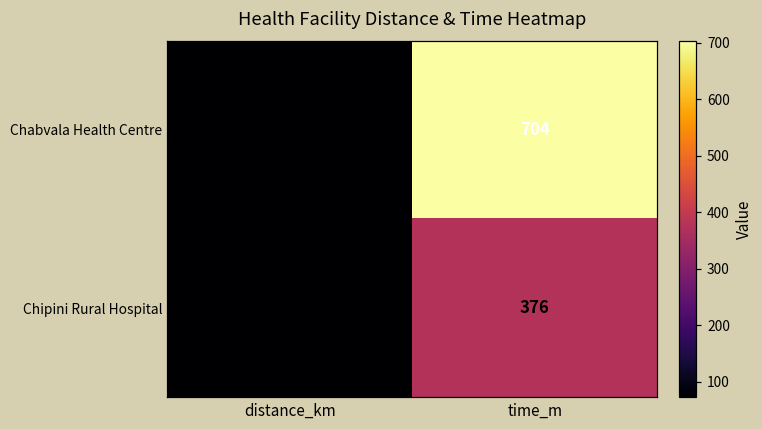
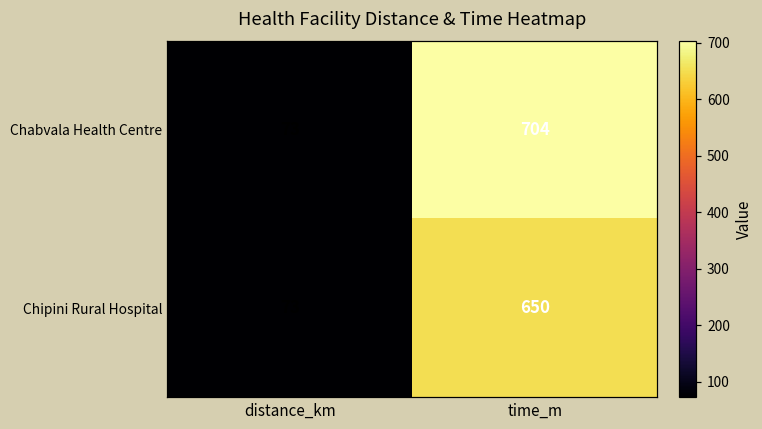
Chipini Rural Hospital, time_m: 376 -> 650
